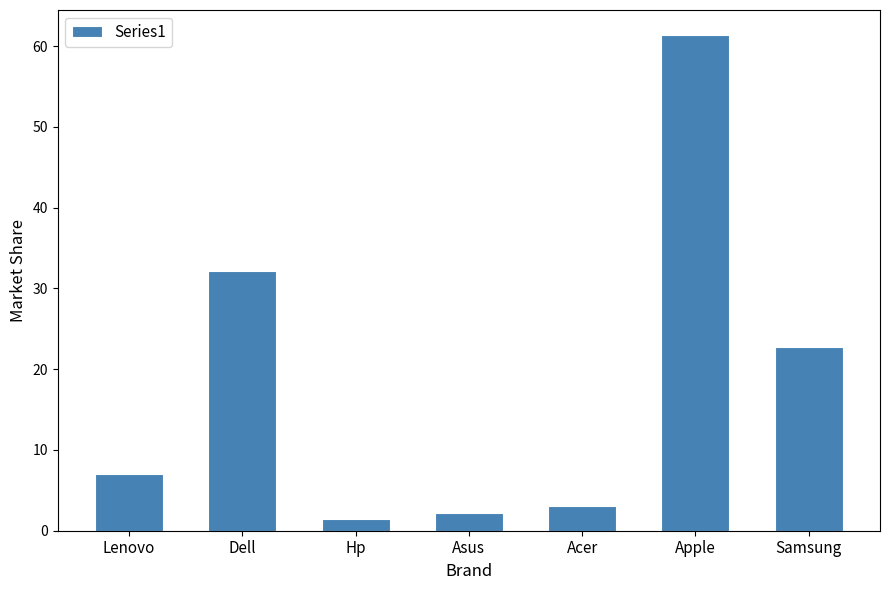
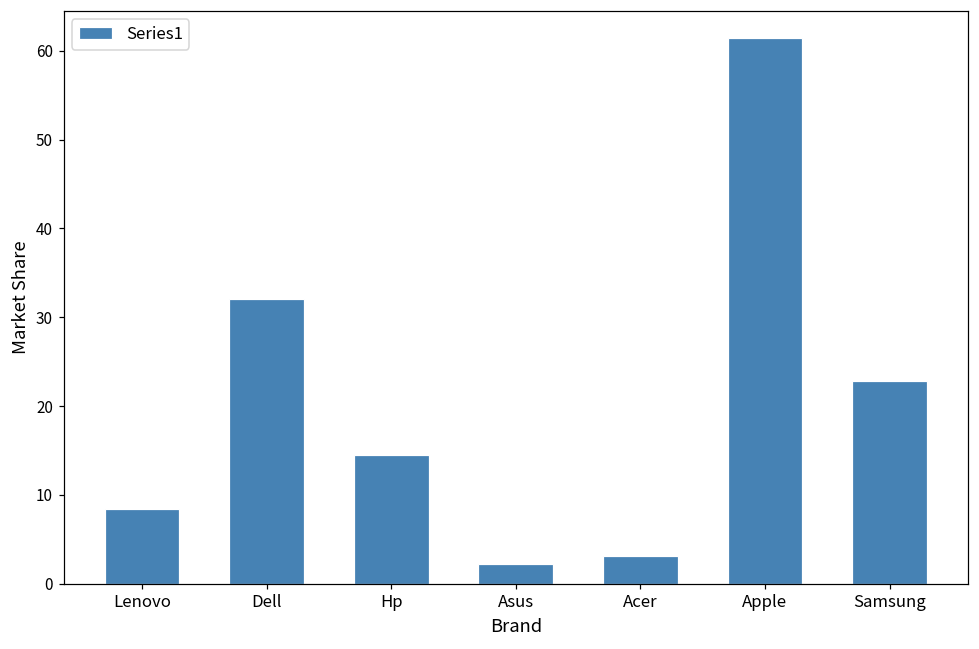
Lenovo: 7 -> 8
Hp: 2 -> 15
